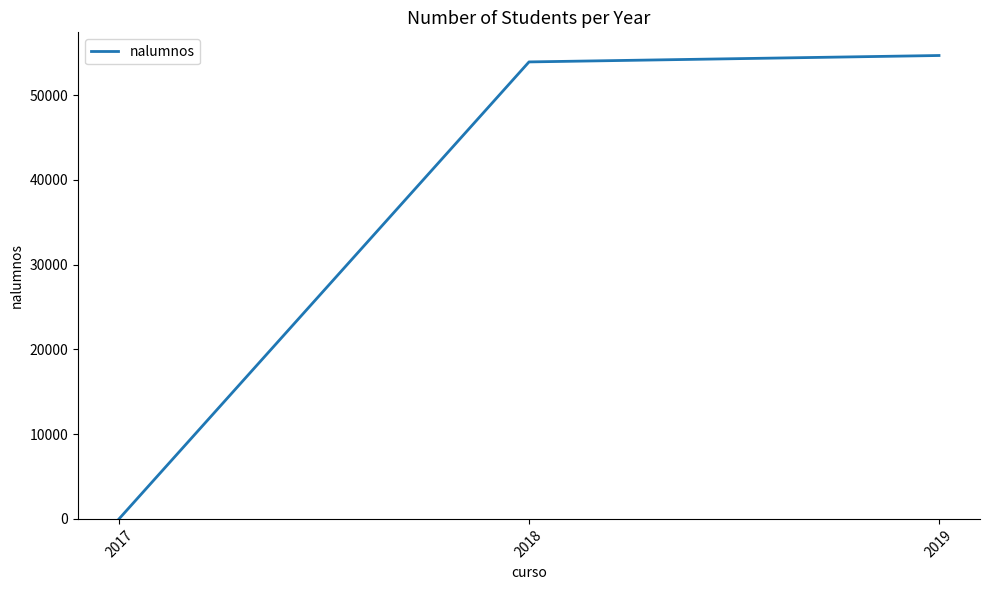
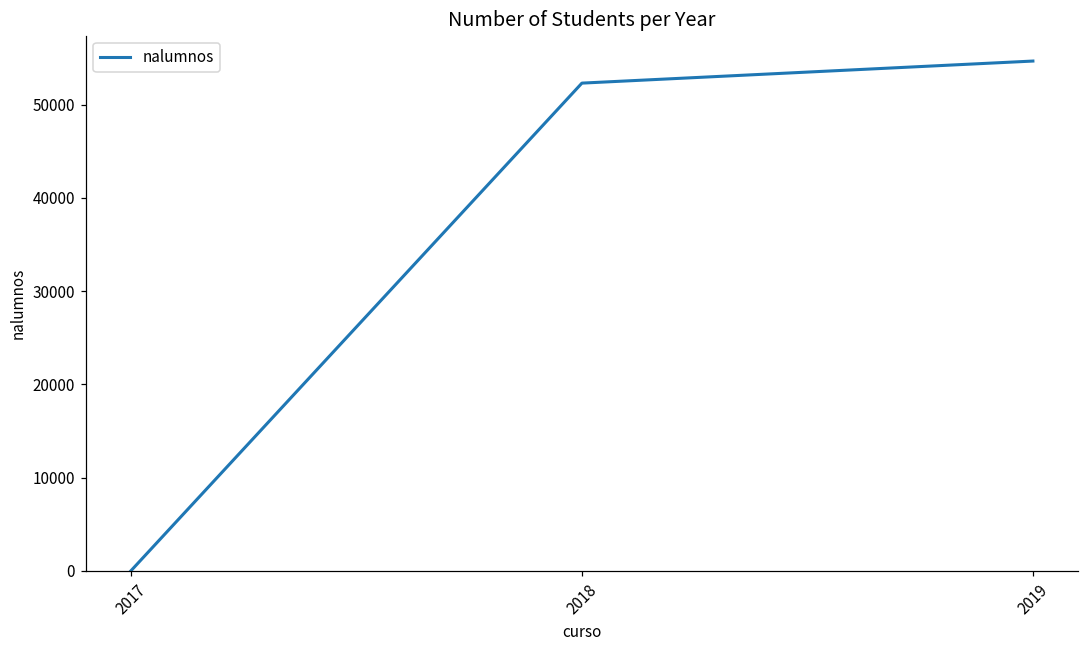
2018: 54000 -> 52000
